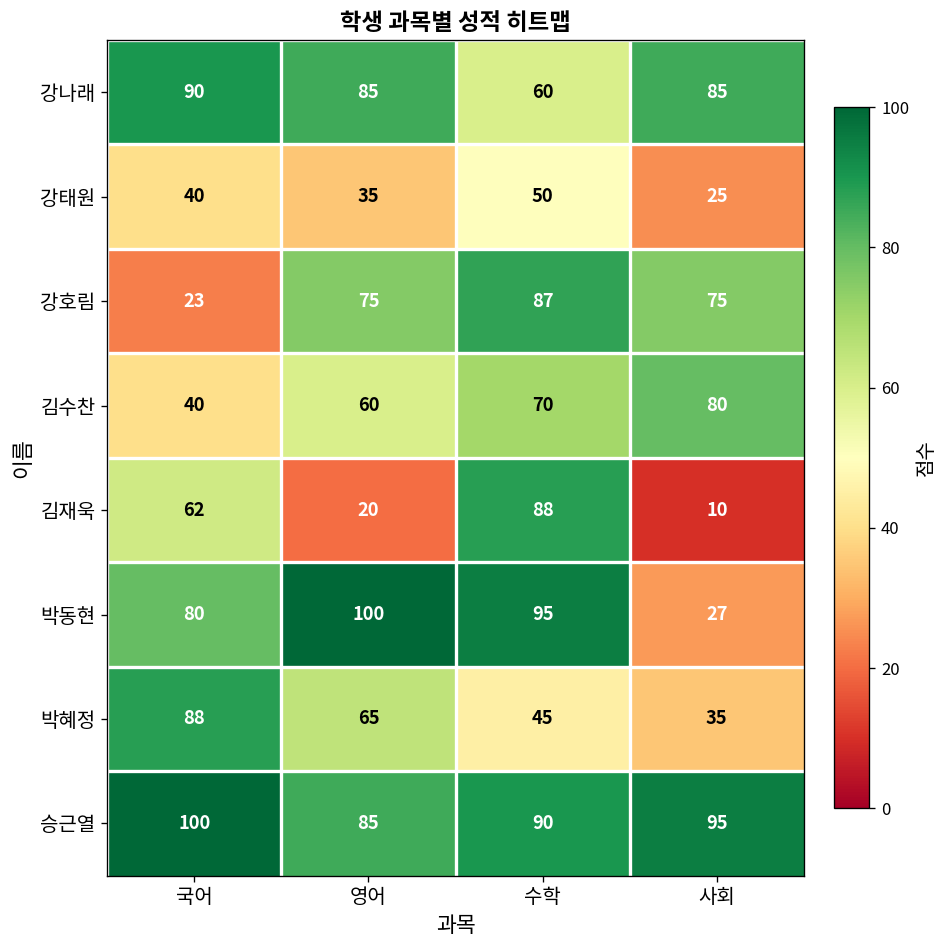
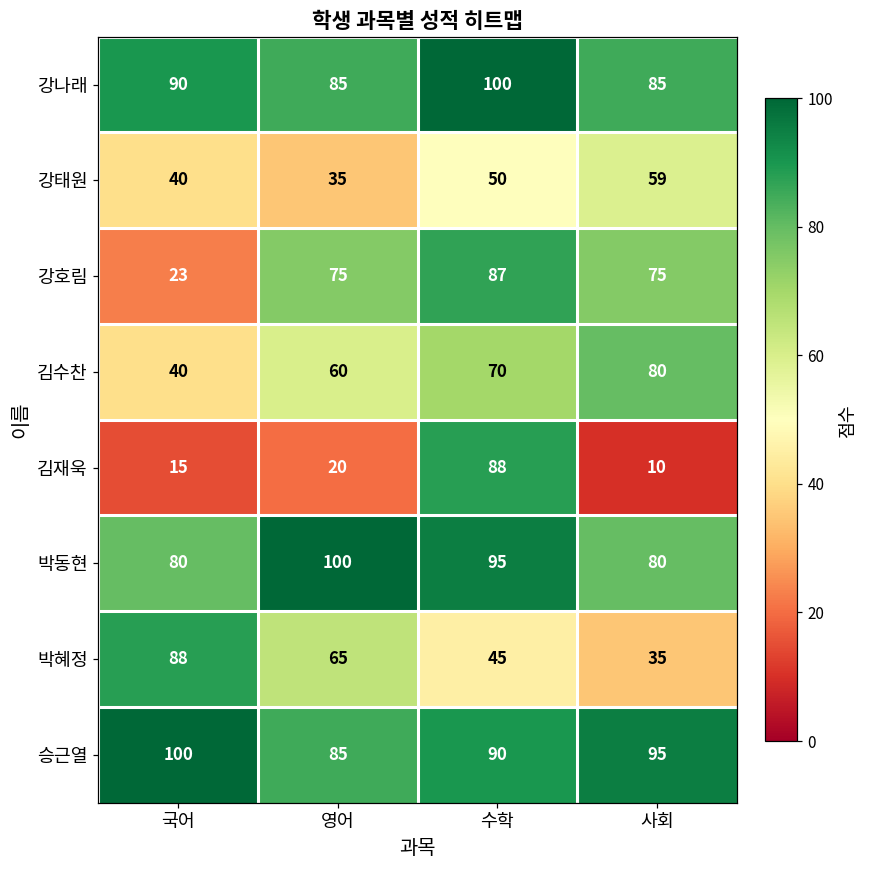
강나래, 수학: 60 -> 100
강태원, 사회: 25 -> 59
김재욱, 국어: 62 -> 15
박동현, 사회: 27 -> 80
